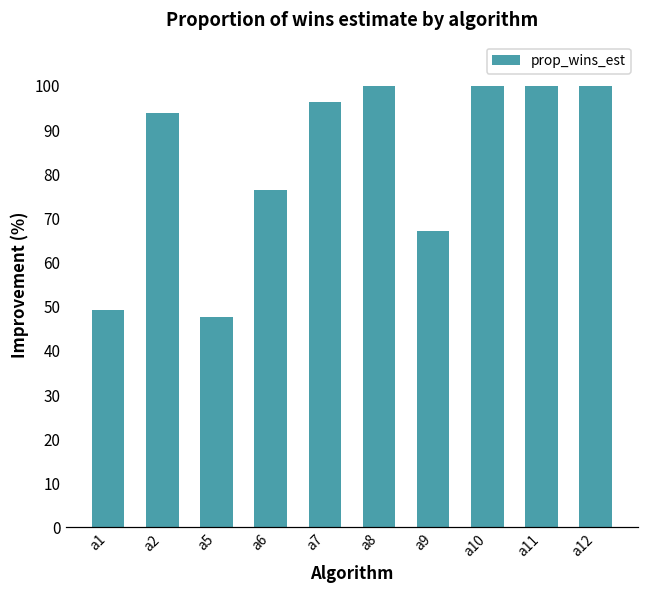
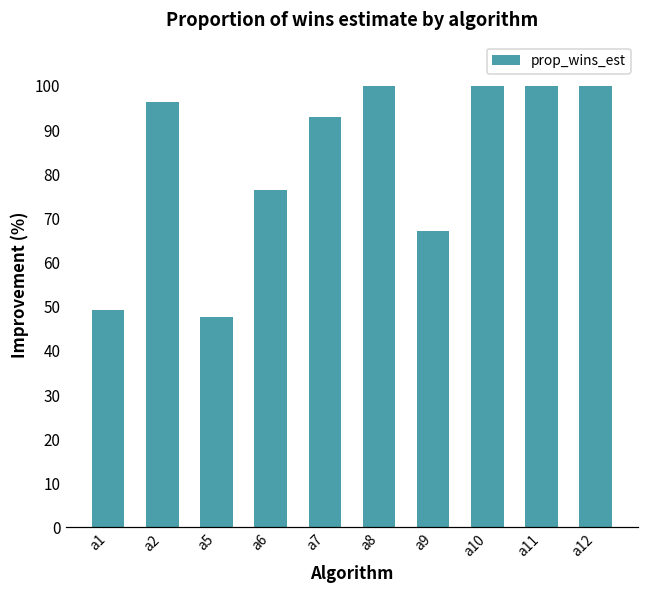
a2: 94 -> 96
a7: 96 -> 93
